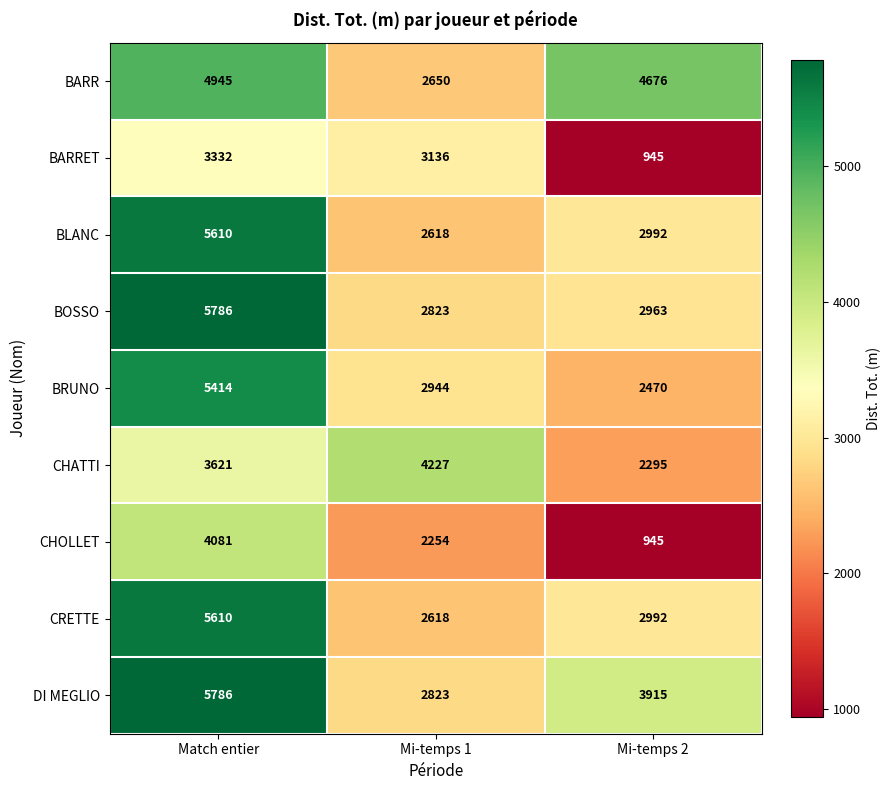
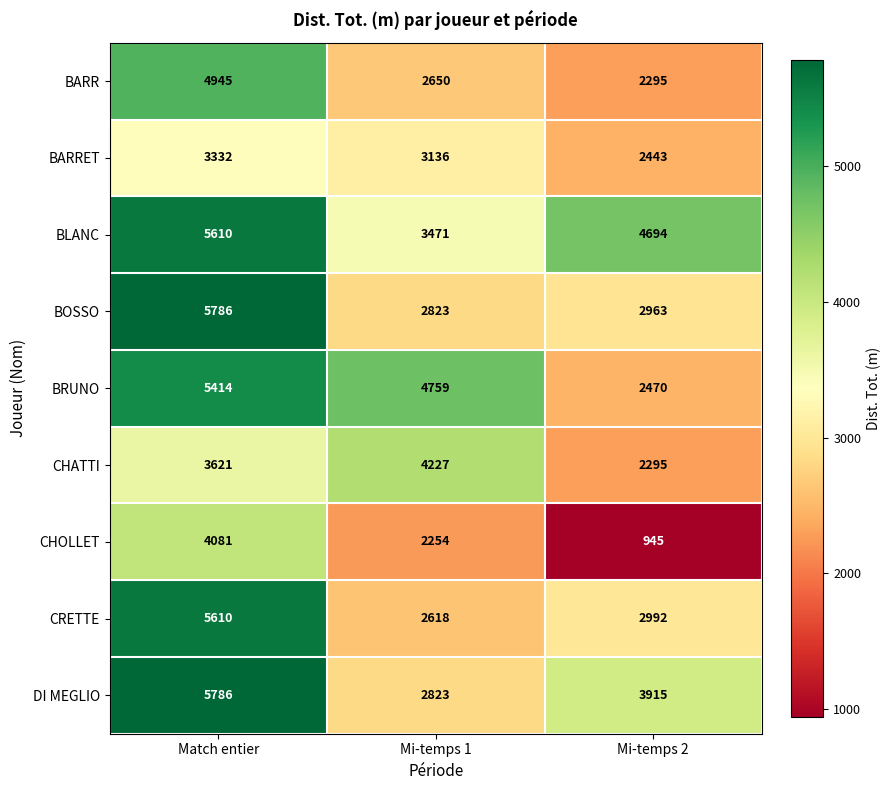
BARR, Mi-temps 2: 4676 -> 2295
BARRET, Mi-temps 2: 945 -> 2443
BLANC, Mi-temps 1: 2618 -> 3471
BLANC, Mi-temps 2: 2992 -> 4694
BRUNO, Mi-temps 1: 2944 -> 4759
